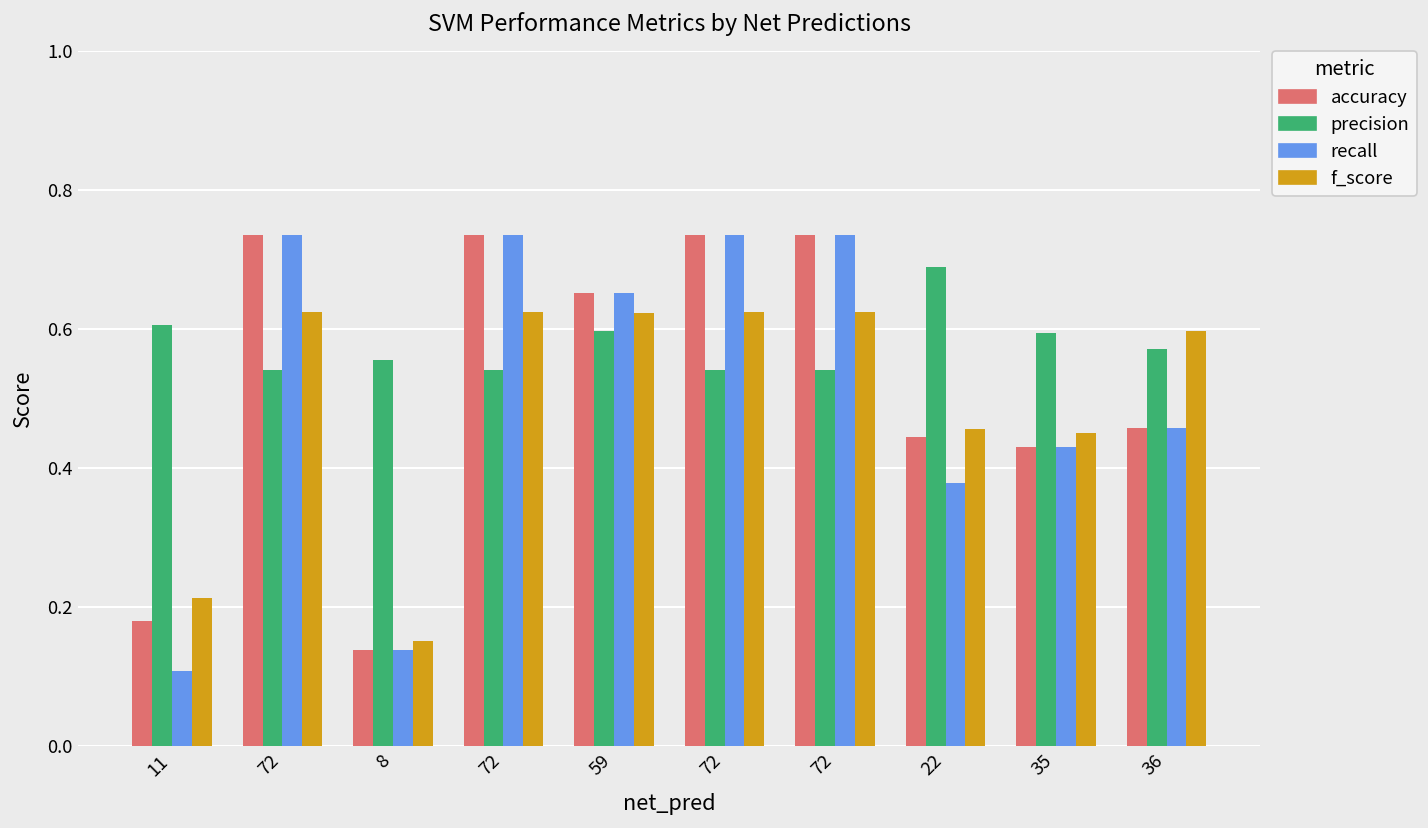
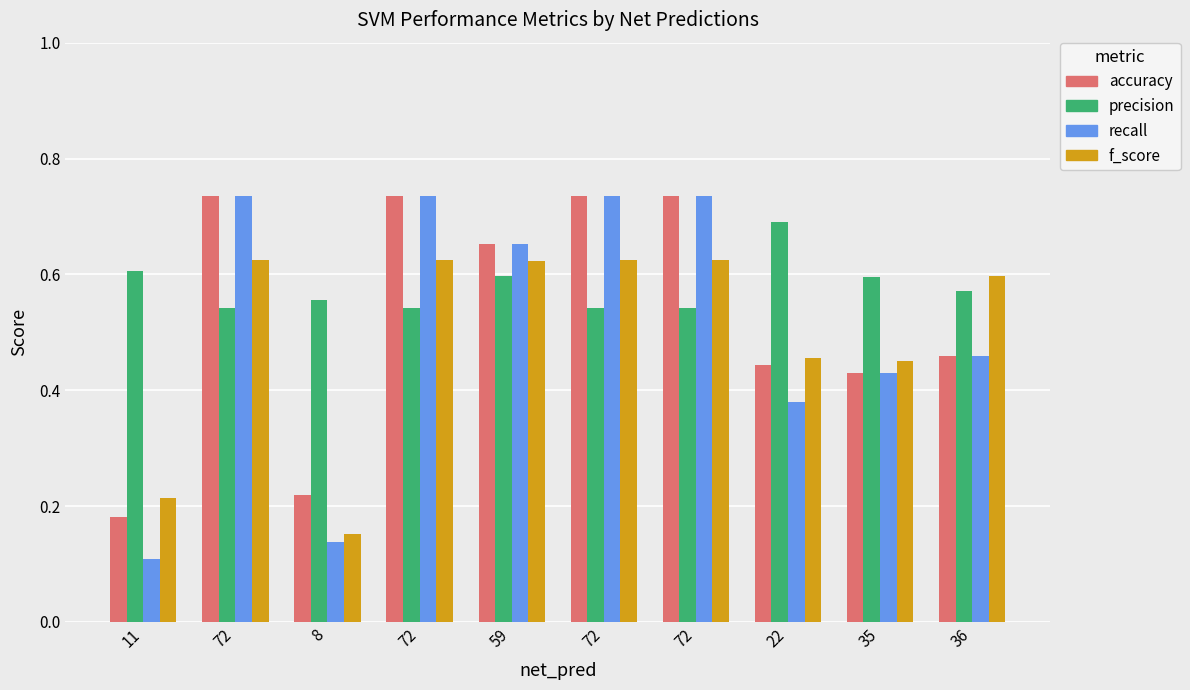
accuracy, 8: 0.14 -> 0.22
